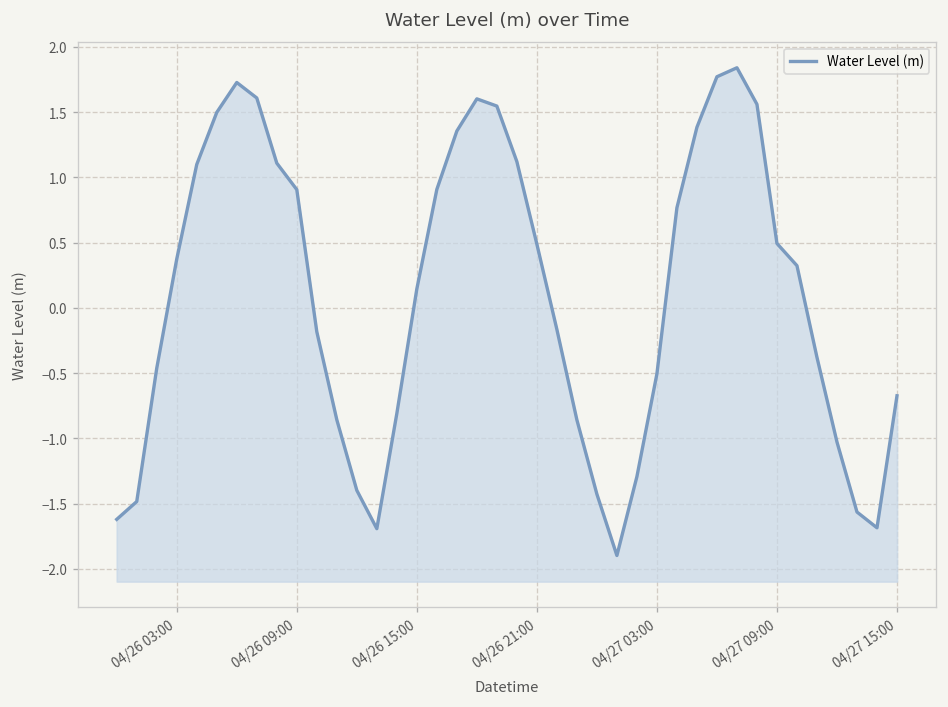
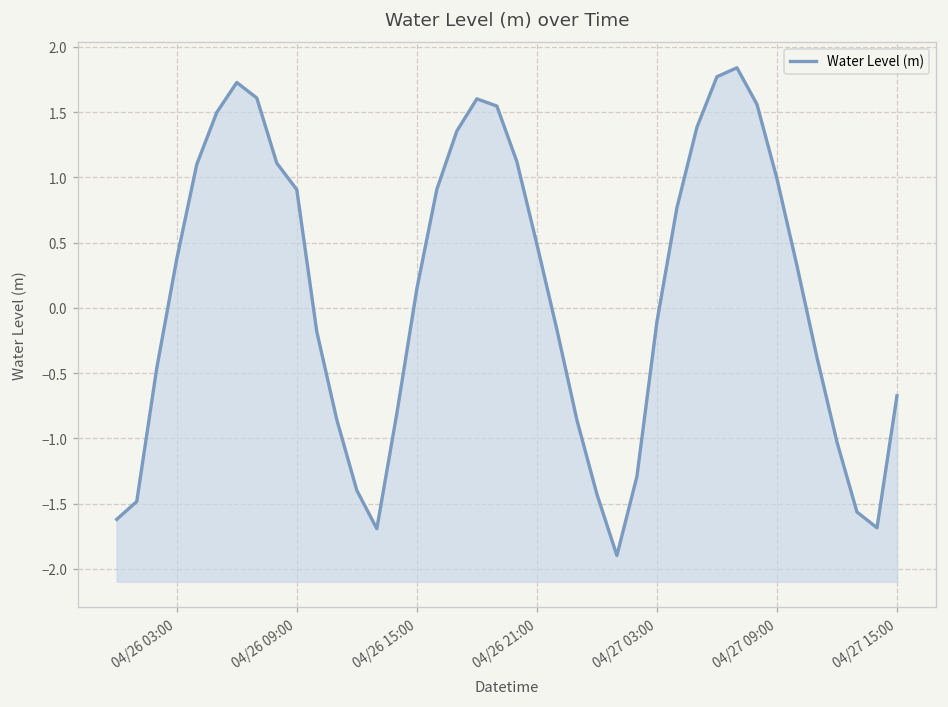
04/27 03:00: -0.51 -> -0.11
04/27 09:00: 0.49 -> 0.99
